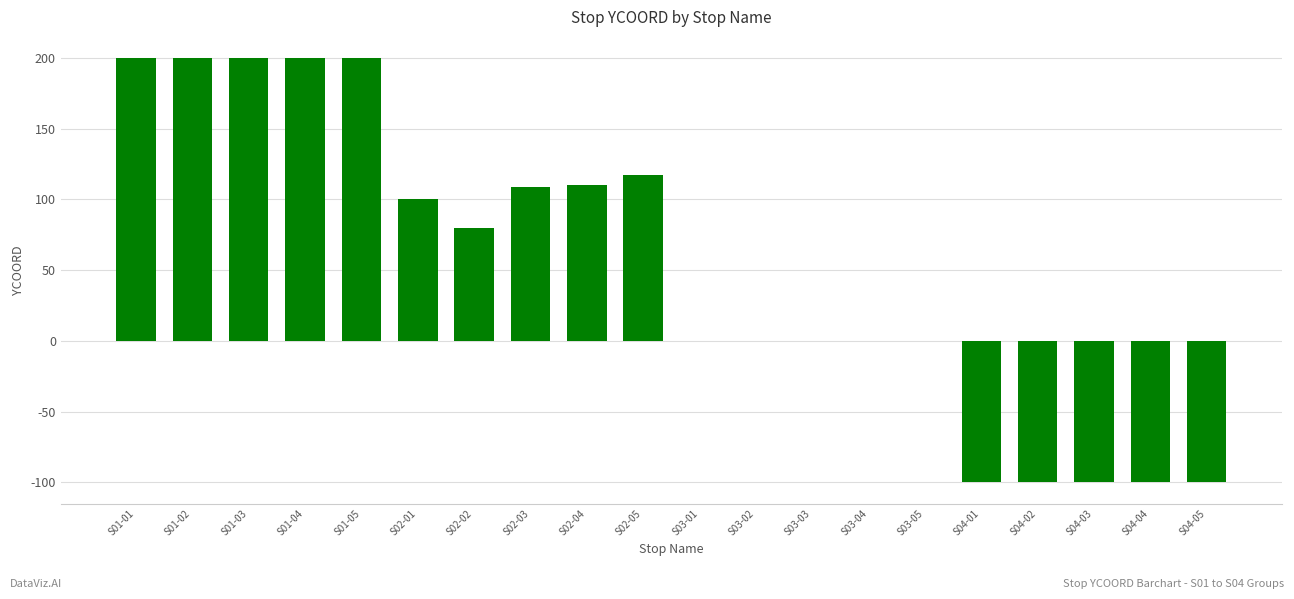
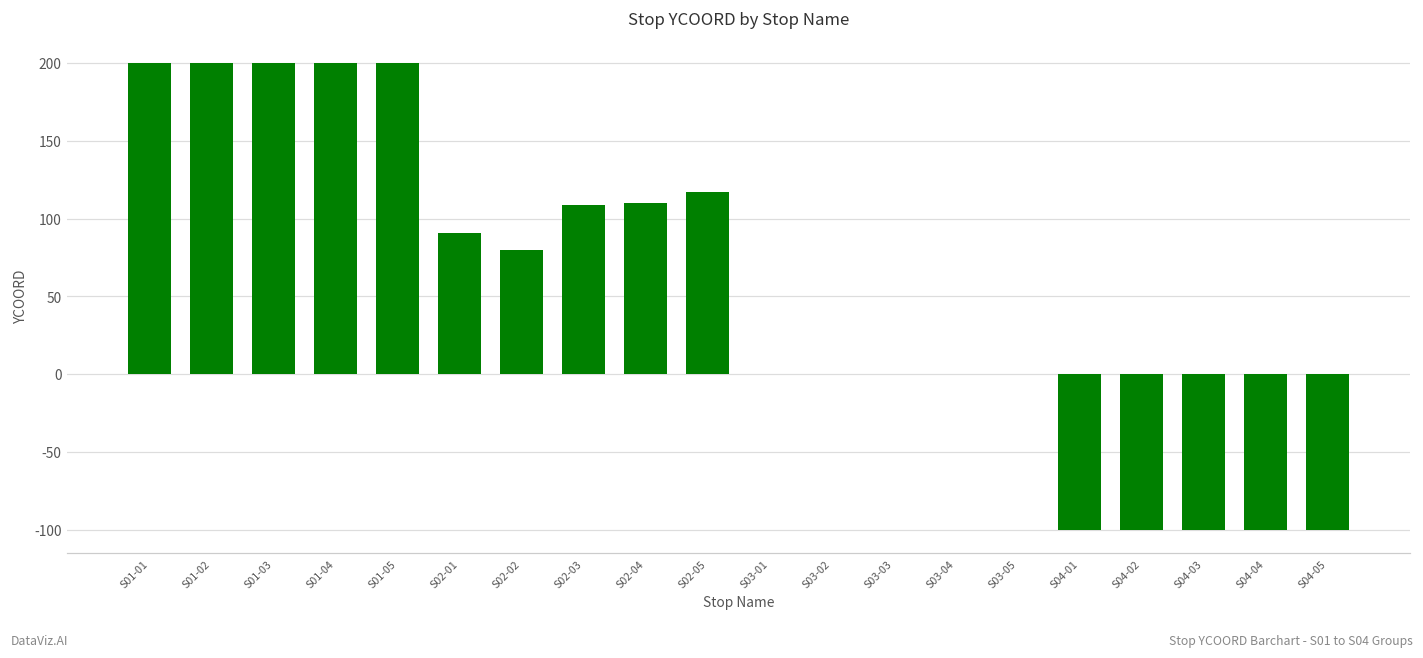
S02-01: 100 -> 91
